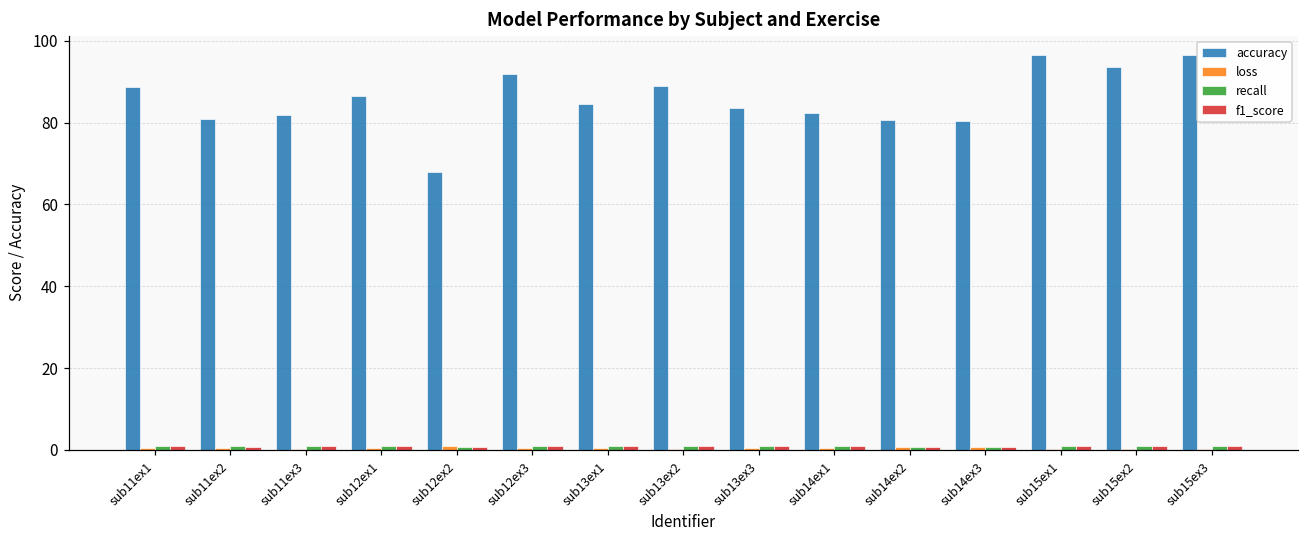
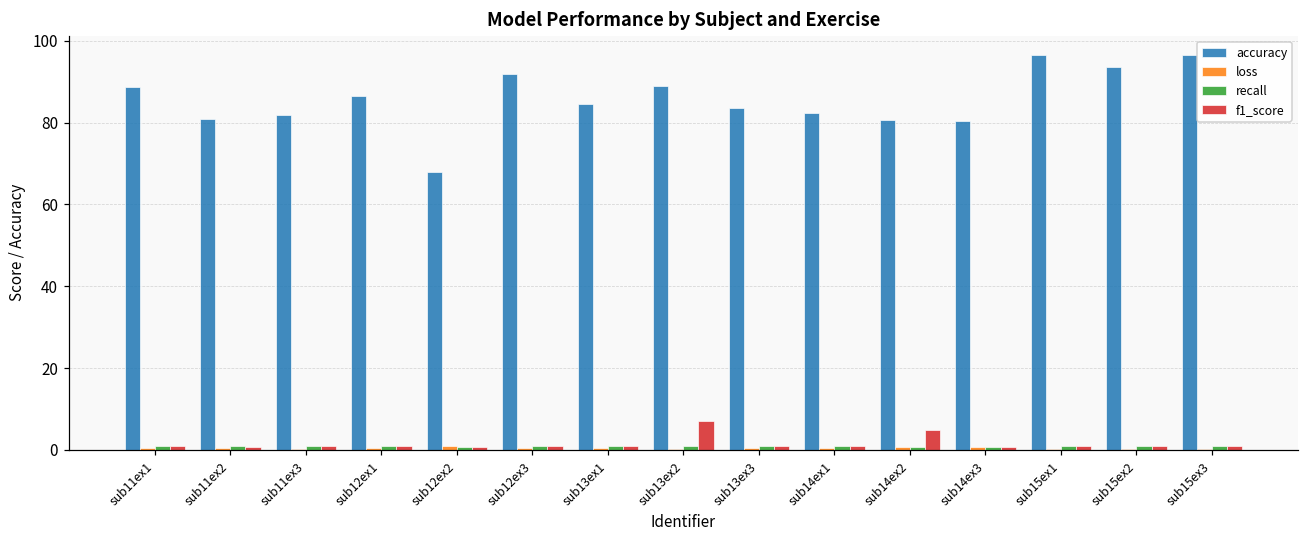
f1_score, sub13ex2: 1 -> 7
f1_score, sub14ex2: 1 -> 5
